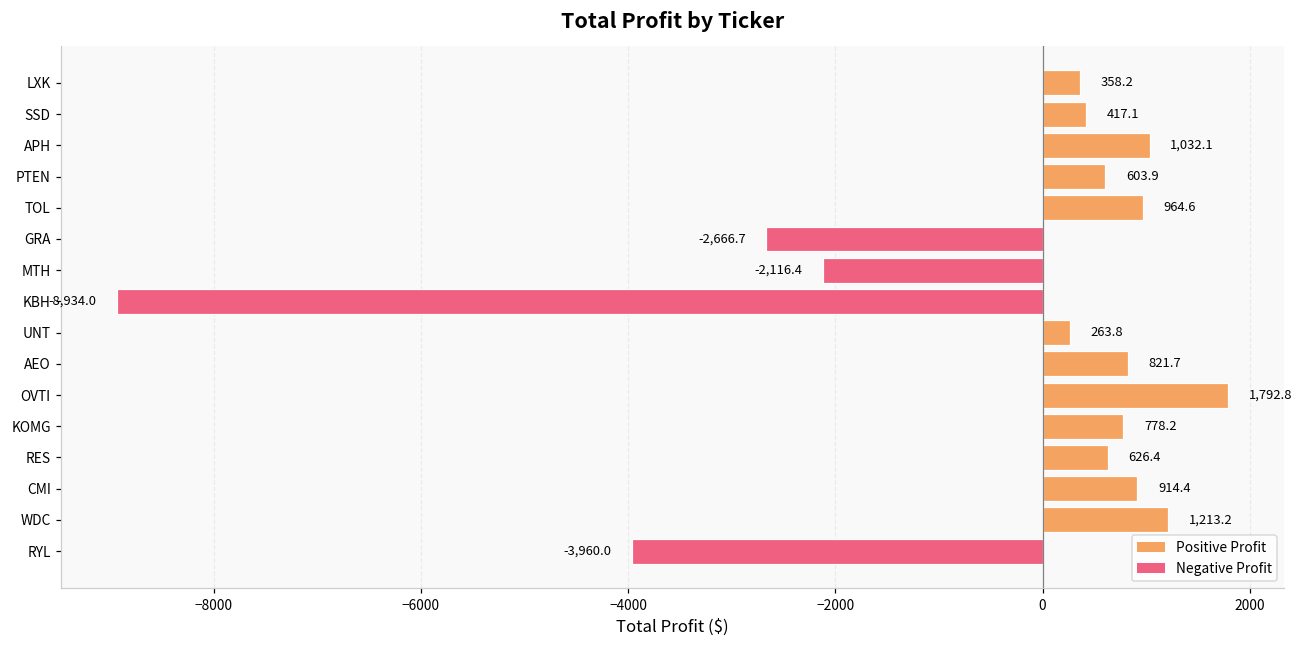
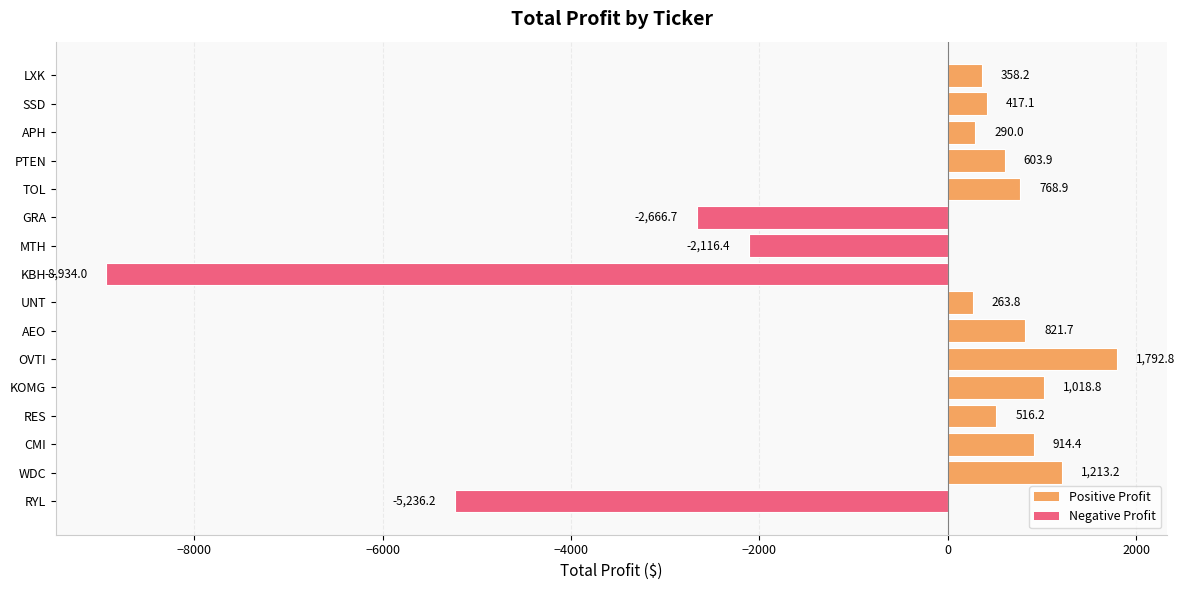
APH: 1,032.1 -> 290.0
TOL: 964.6 -> 768.9
KOMG: 778.2 -> 1,018.8
RES: 626.4 -> 516.2
RYL: -3,960.0 -> -5,236.2
